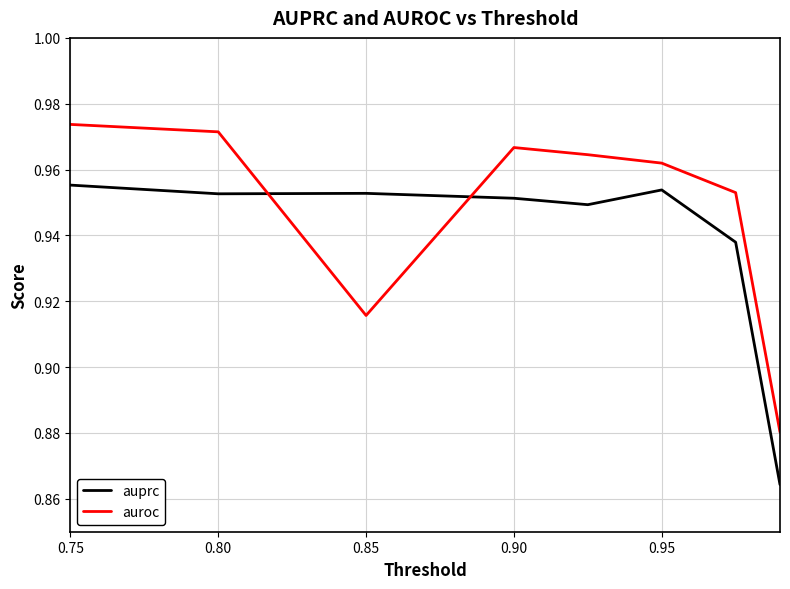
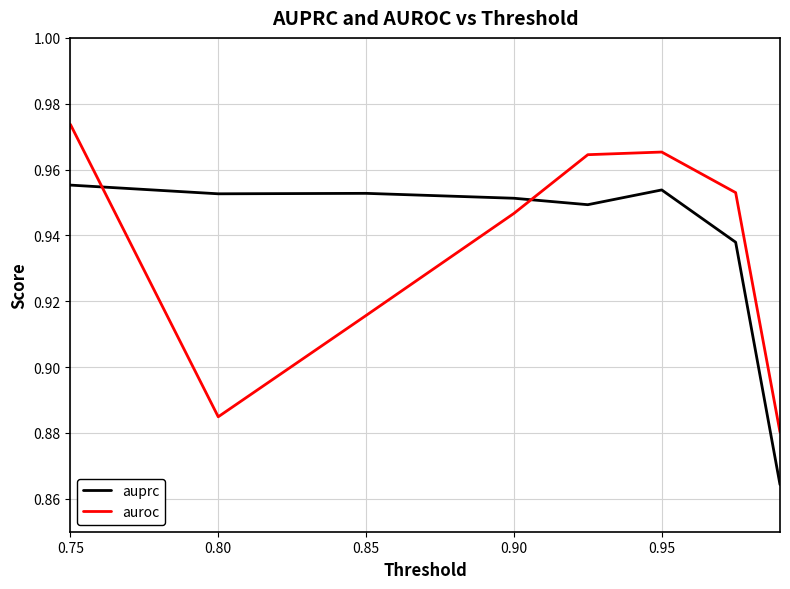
auroc, 0.80: 0.971 -> 0.885
auroc, 0.90: 0.967 -> 0.947
auroc, 0.95: 0.962 -> 0.965
